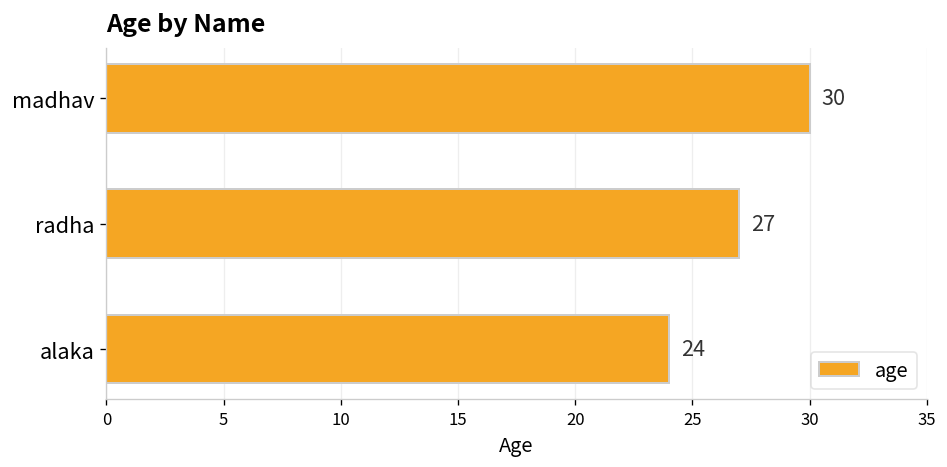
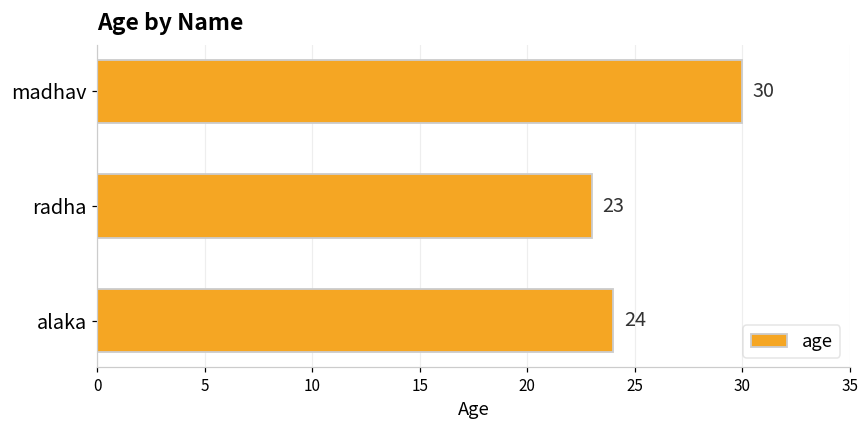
radha: 27 -> 23
